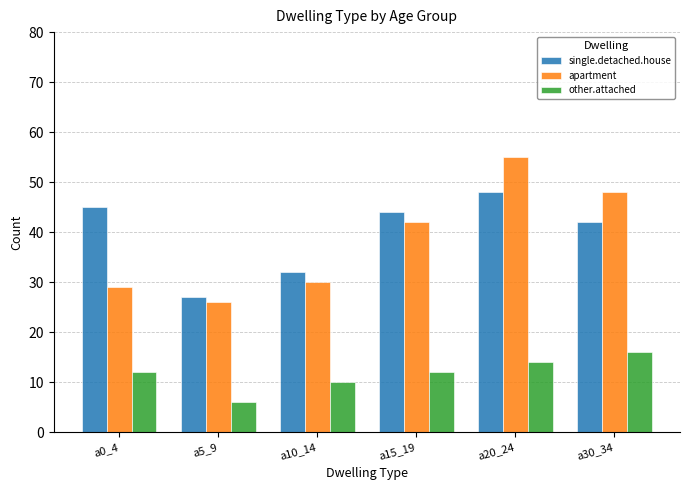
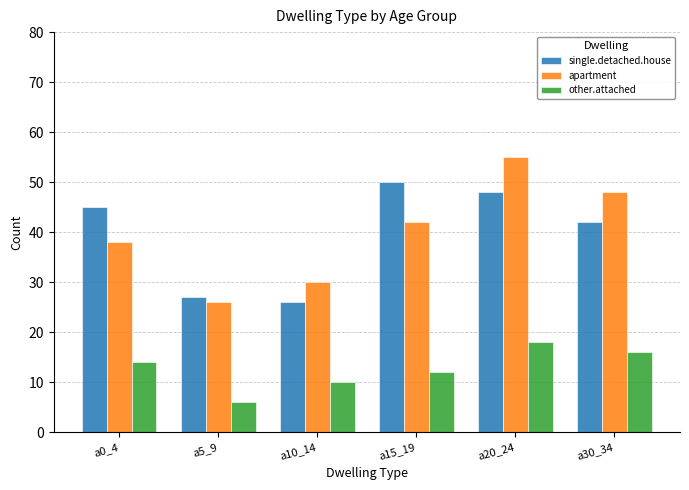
apartment, a0_4: 29 -> 38
other.attached, a0_4: 12 -> 14
single.detached.house, a10_14: 32 -> 26
single.detached.house, a15_19: 44 -> 50
other.attached, a20_24: 14 -> 18
